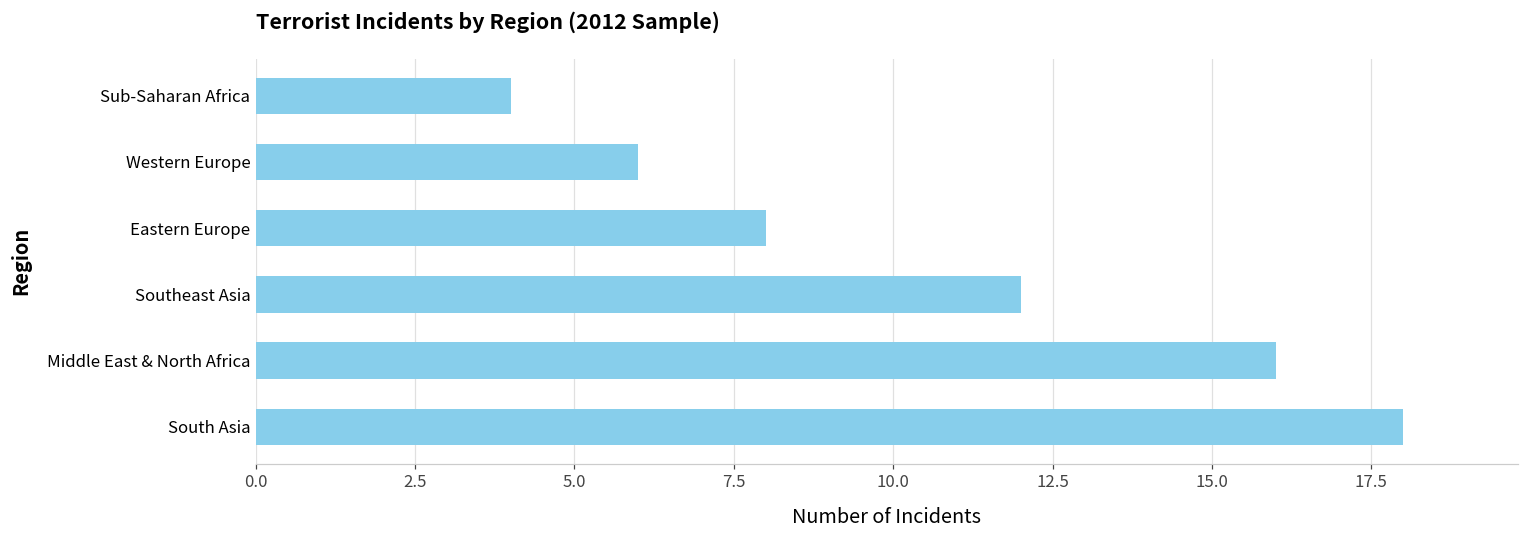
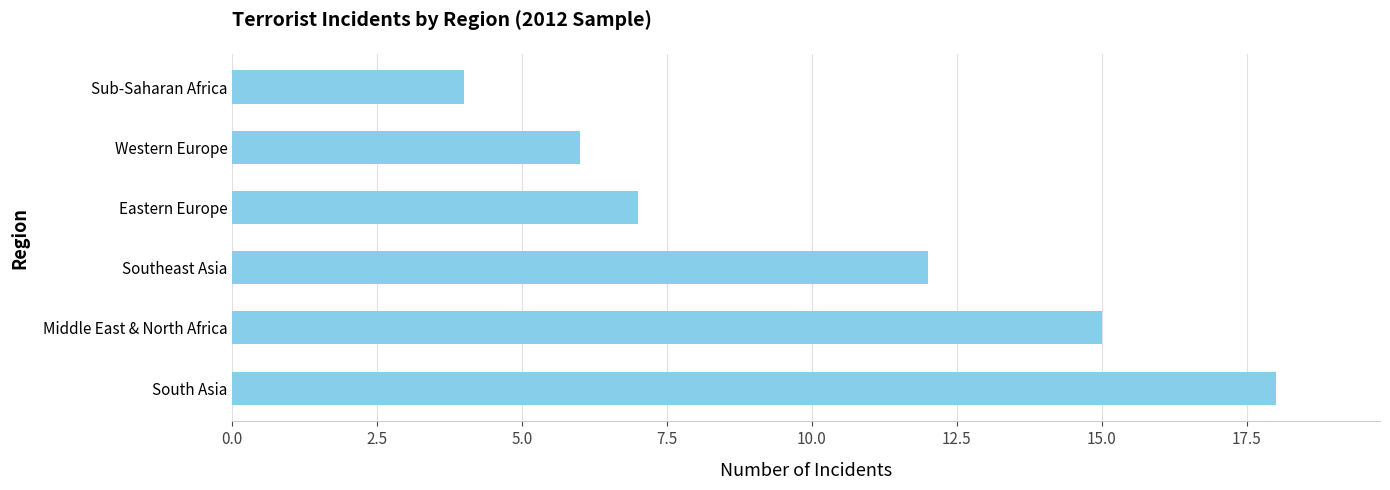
Eastern Europe: 8 -> 7
Middle East & North Africa: 16 -> 15
